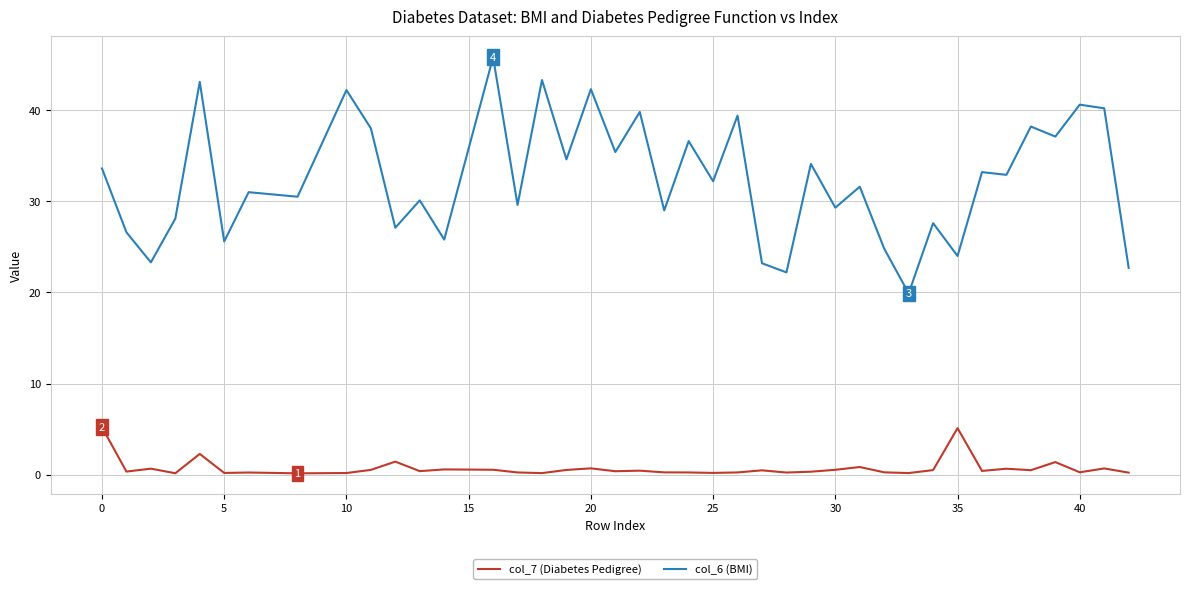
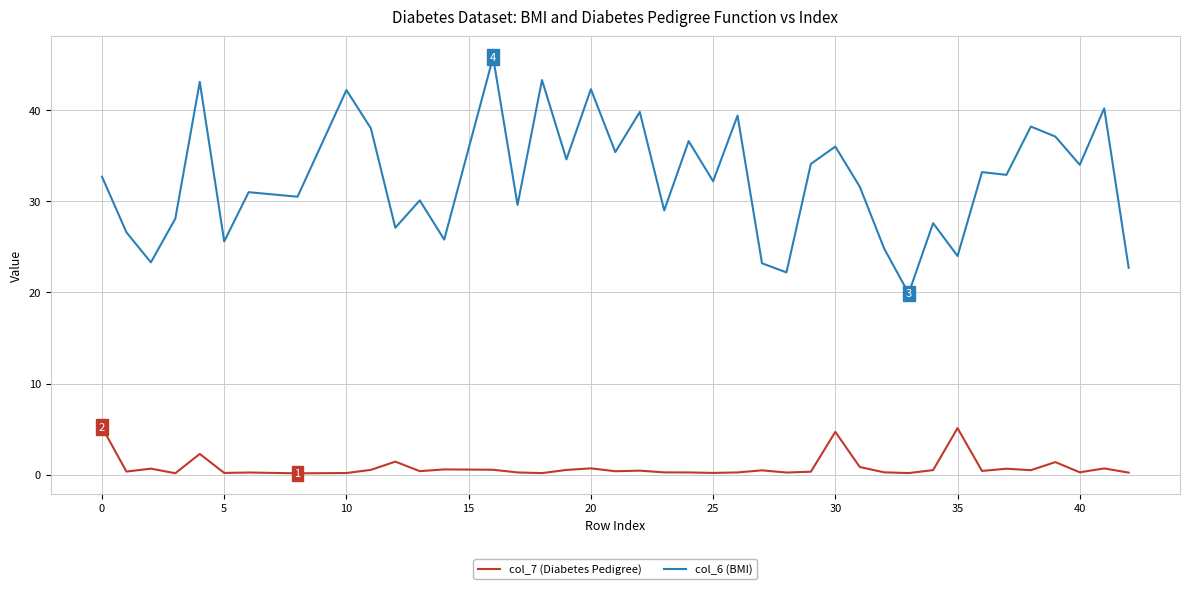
col_6 (BMI), 0: 34 -> 33
col_7 (Diabetes Pedigree), 30: 1 -> 5
col_6 (BMI), 30: 29 -> 36
col_6 (BMI), 40: 41 -> 34
